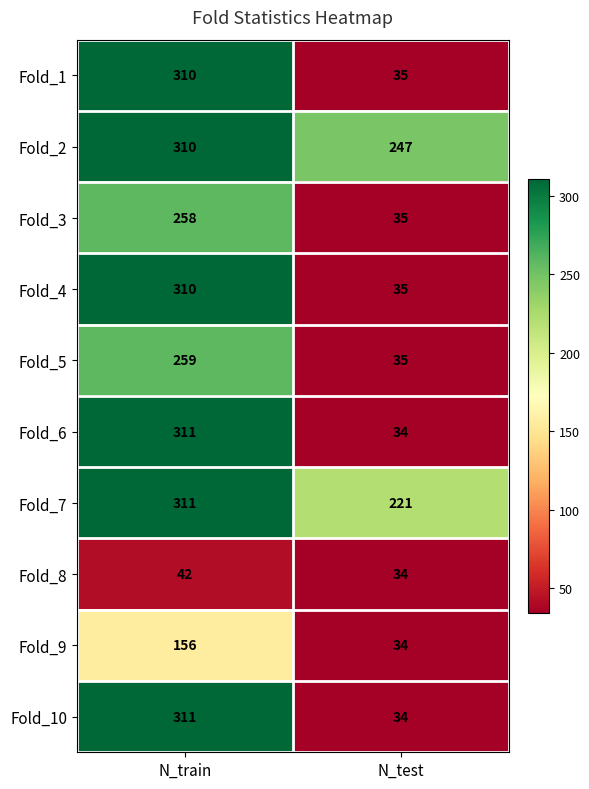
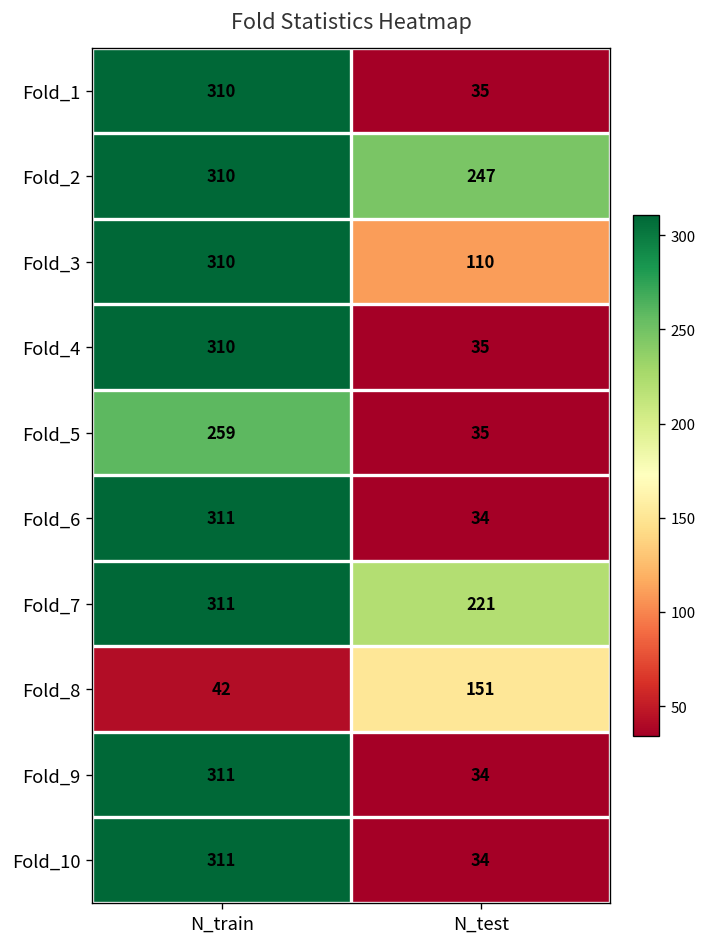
Fold_3, N_train: 258 -> 310
Fold_3, N_test: 35 -> 110
Fold_8, N_test: 34 -> 151
Fold_9, N_train: 156 -> 311
